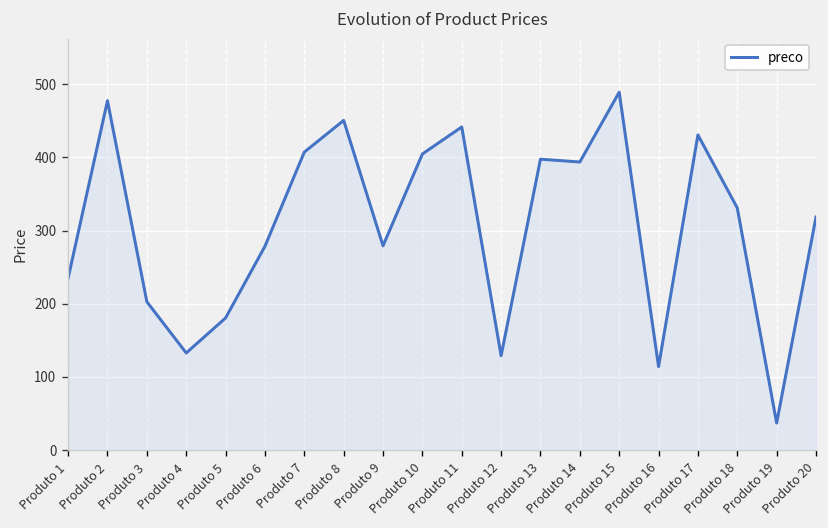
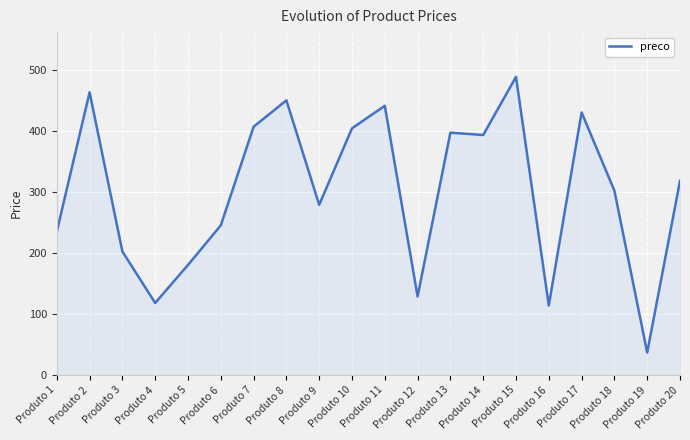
Produto 2: 480 -> 460
Produto 4: 130 -> 120
Produto 6: 280 -> 250
Produto 18: 330 -> 300
